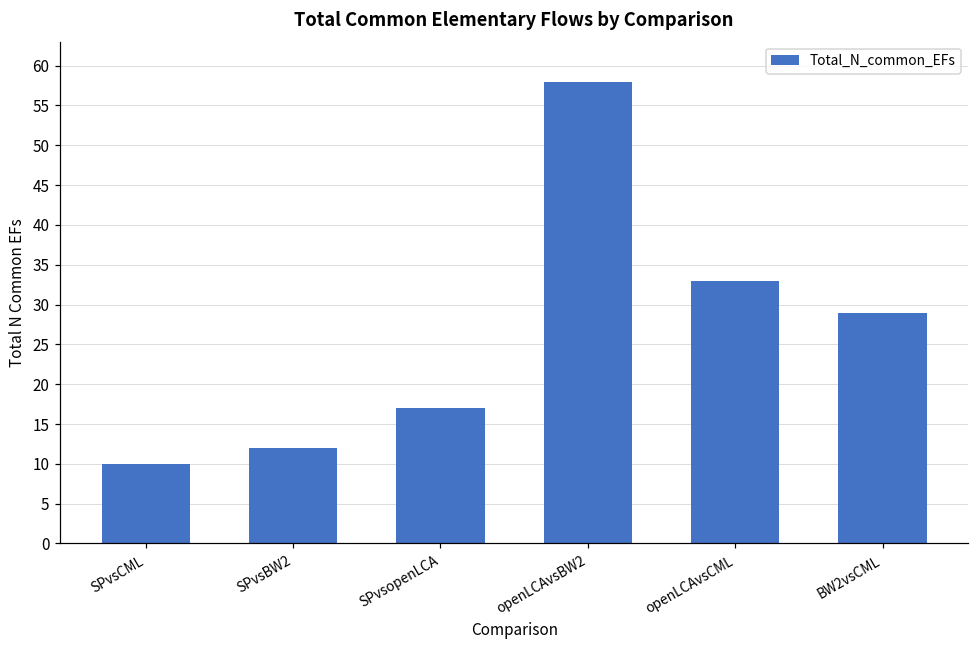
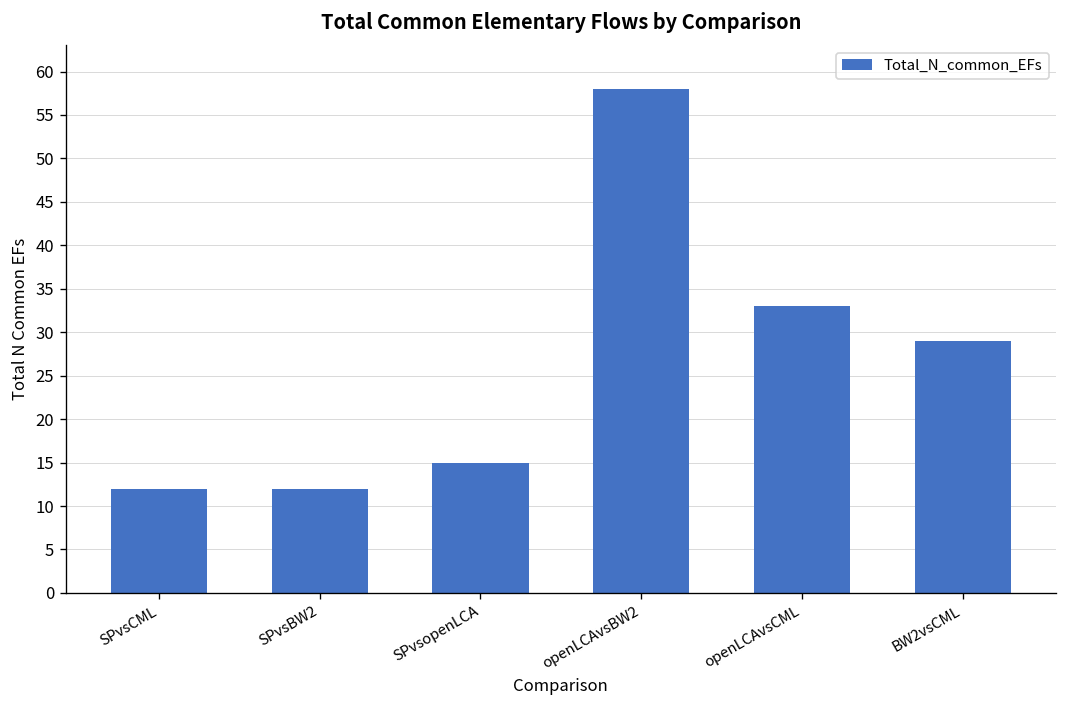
SPvsCML: 10 -> 12
SPvsopenLCA: 17 -> 15
